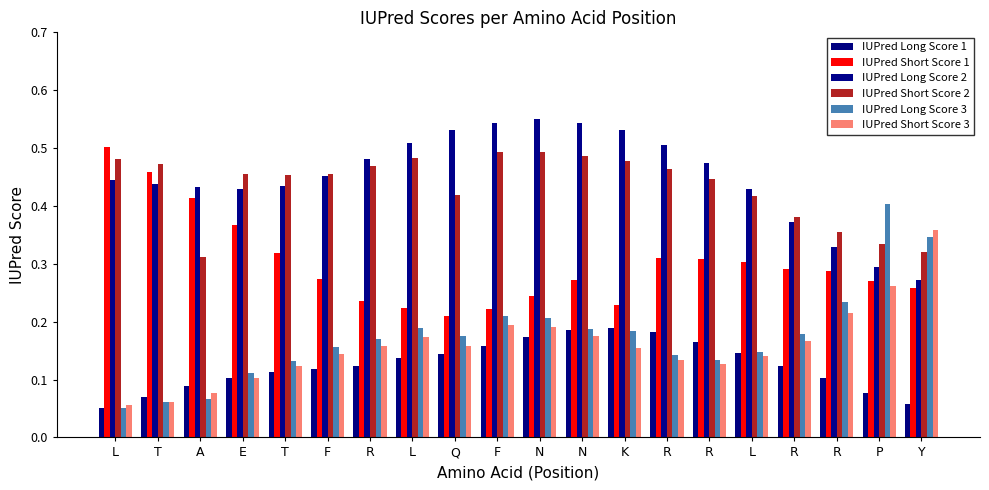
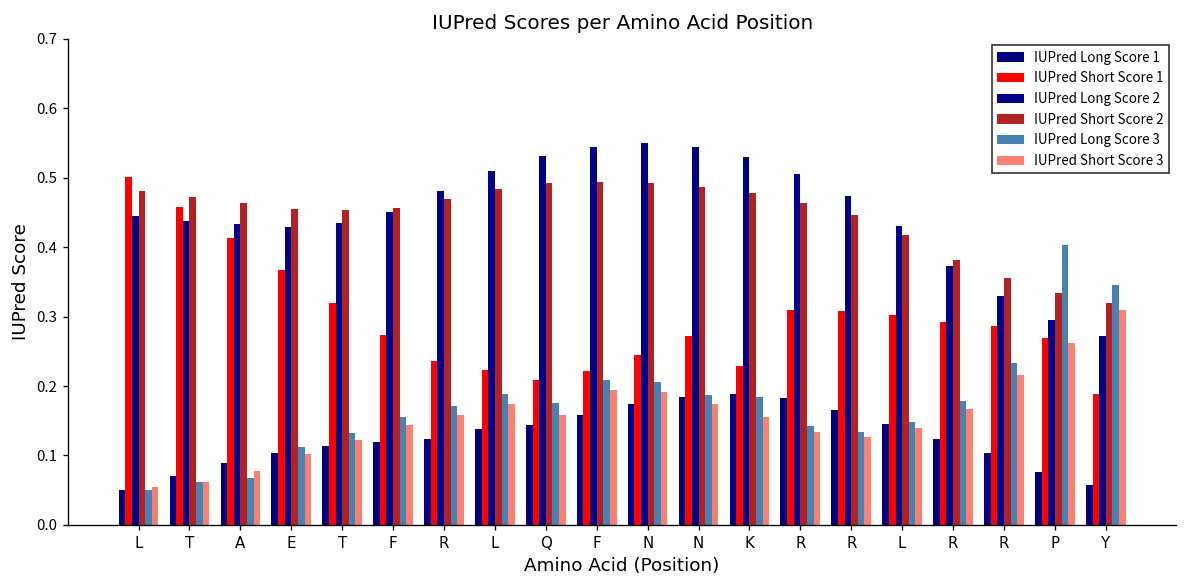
IUPred Short Score 2, A: 0.31 -> 0.46
IUPred Short Score 2, Q: 0.42 -> 0.49
IUPred Short Score 1, Y: 0.26 -> 0.19
IUPred Short Score 3, Y: 0.36 -> 0.31
